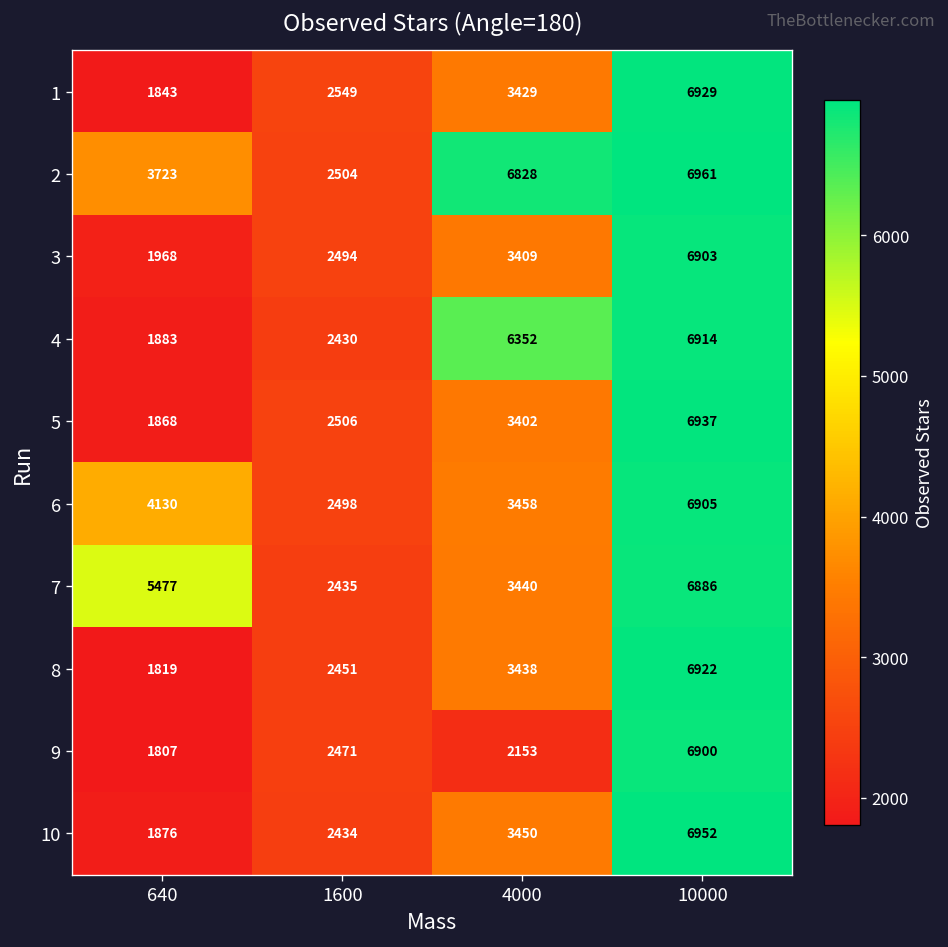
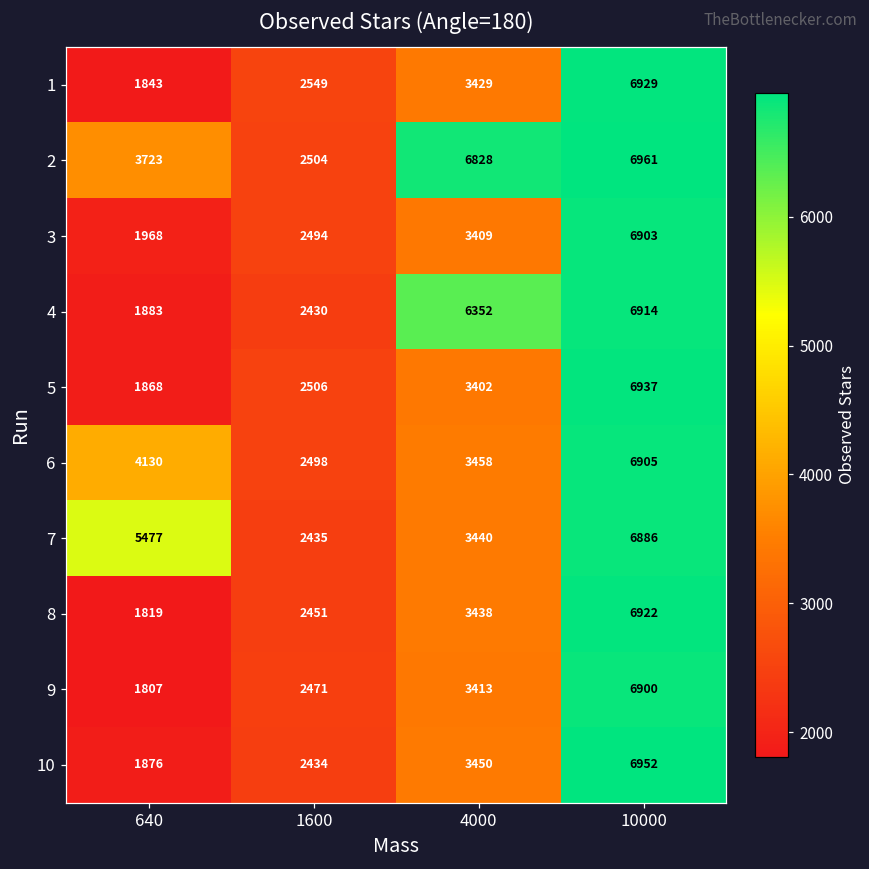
9, 4000: 2153 -> 3413
